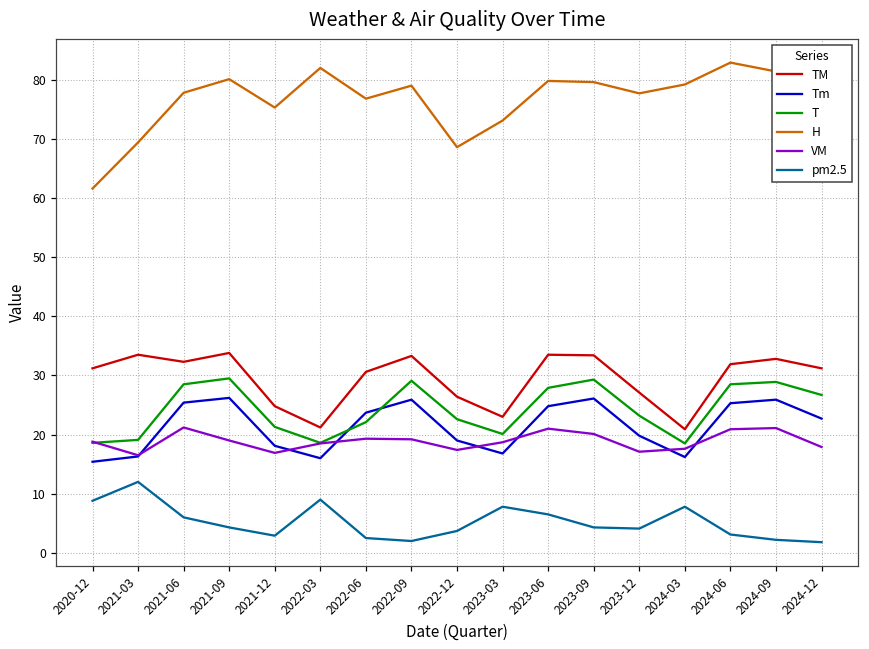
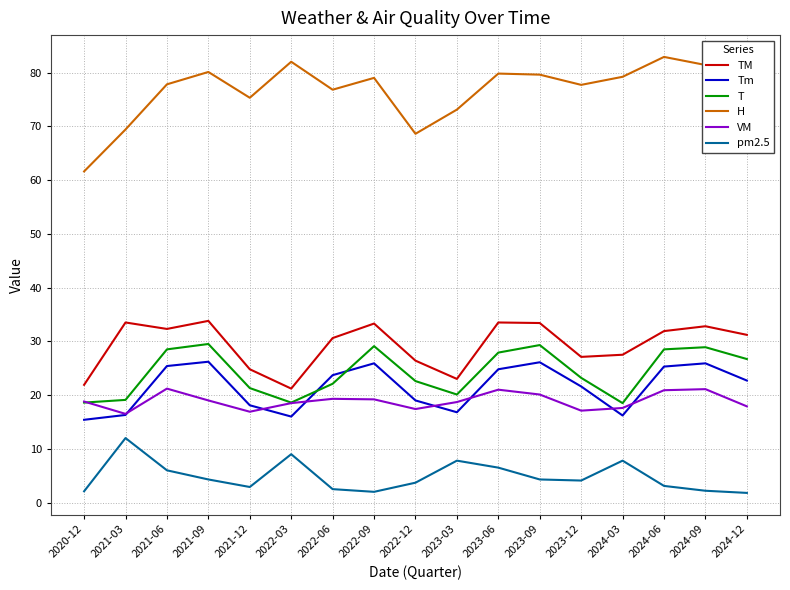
TM, 2020-12: 31 -> 22
pm2.5, 2020-12: 9 -> 2
Tm, 2023-12: 20 -> 22
TM, 2024-03: 21 -> 28
